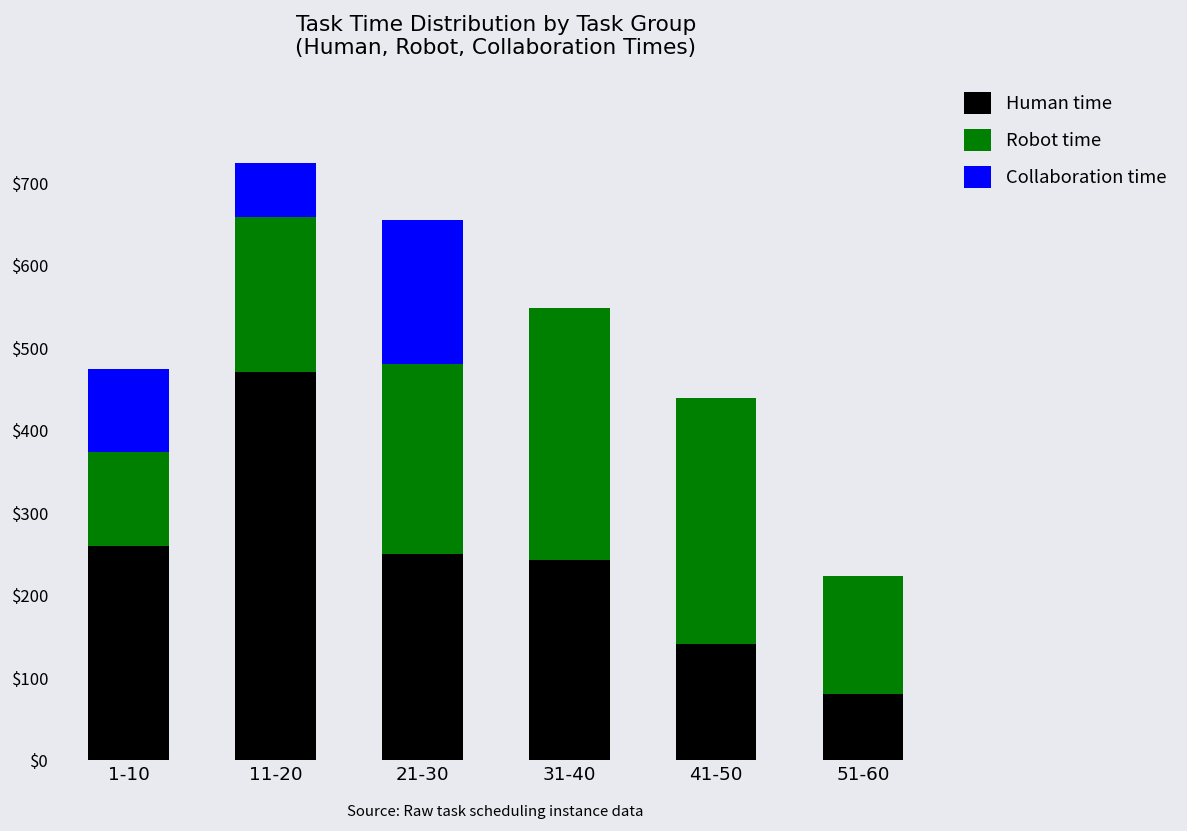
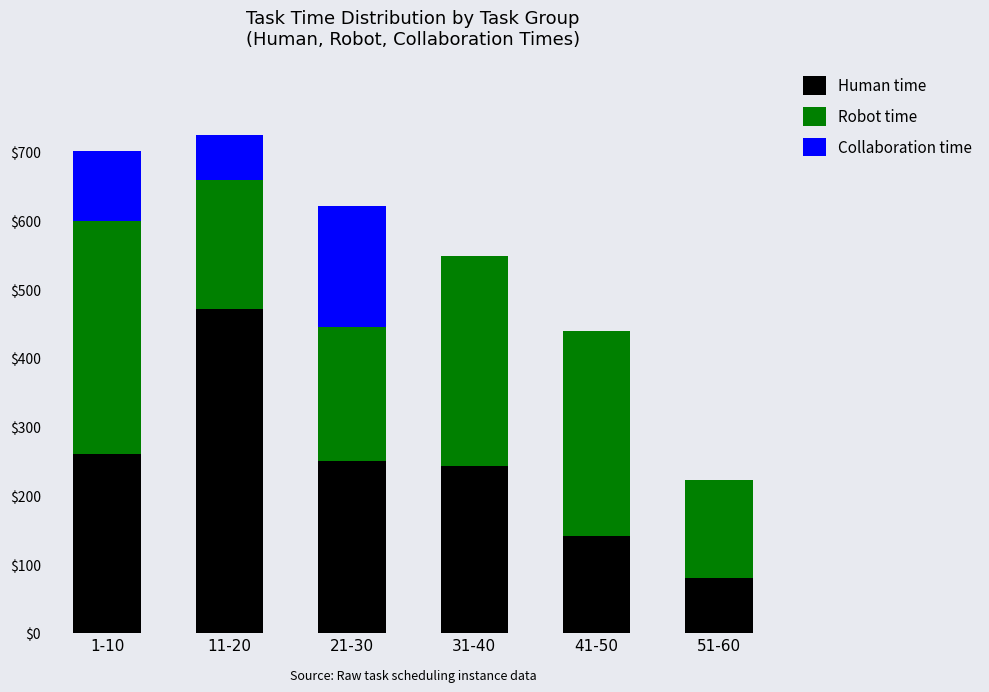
Robot time, 1-10: $110 -> $340
Robot time, 21-30: $230 -> $200
